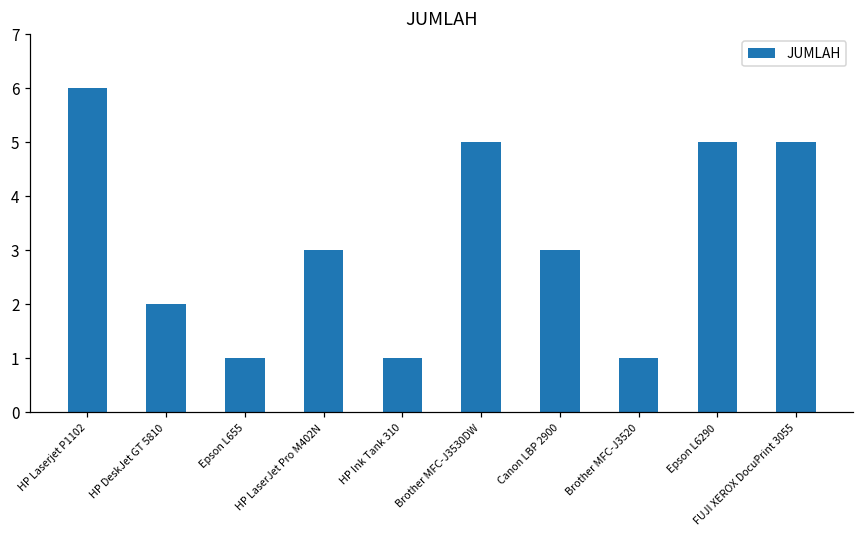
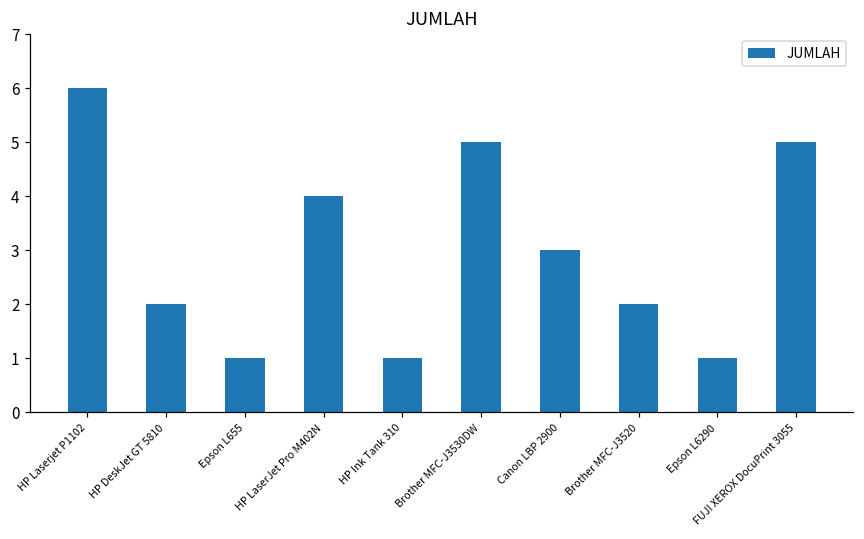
HP LaserJet Pro M402N: 3 -> 4
Brother MFC-J3520: 1 -> 2
Epson L6290: 5 -> 1
